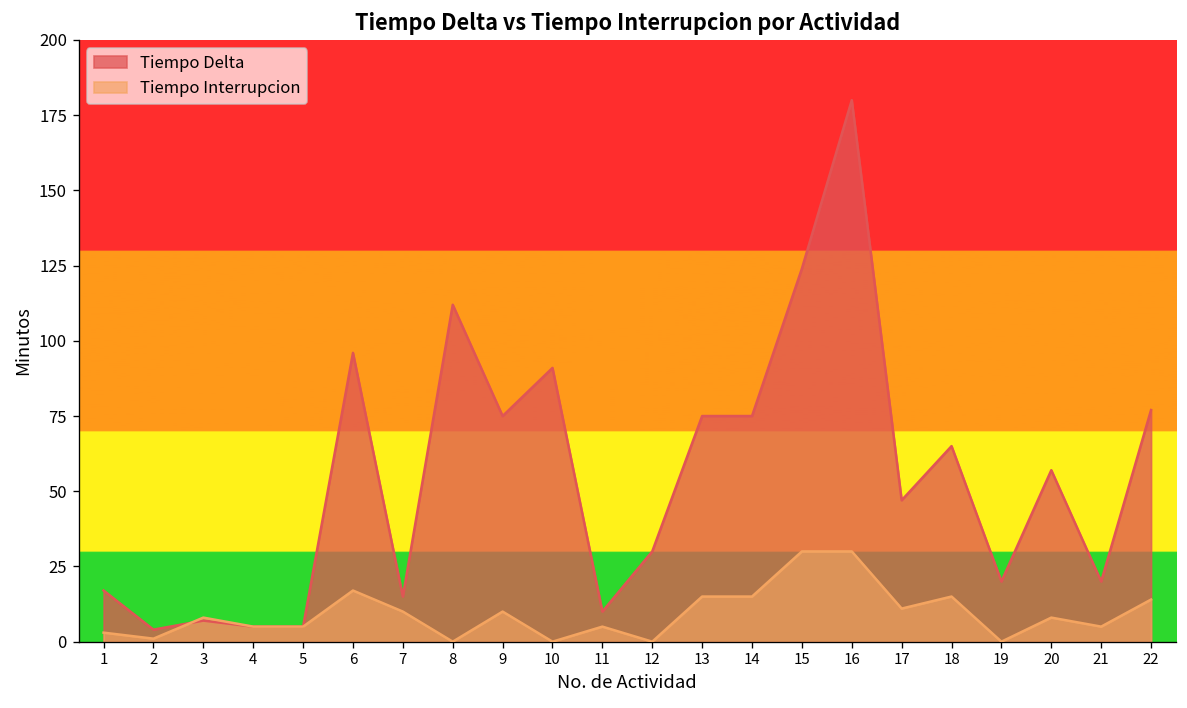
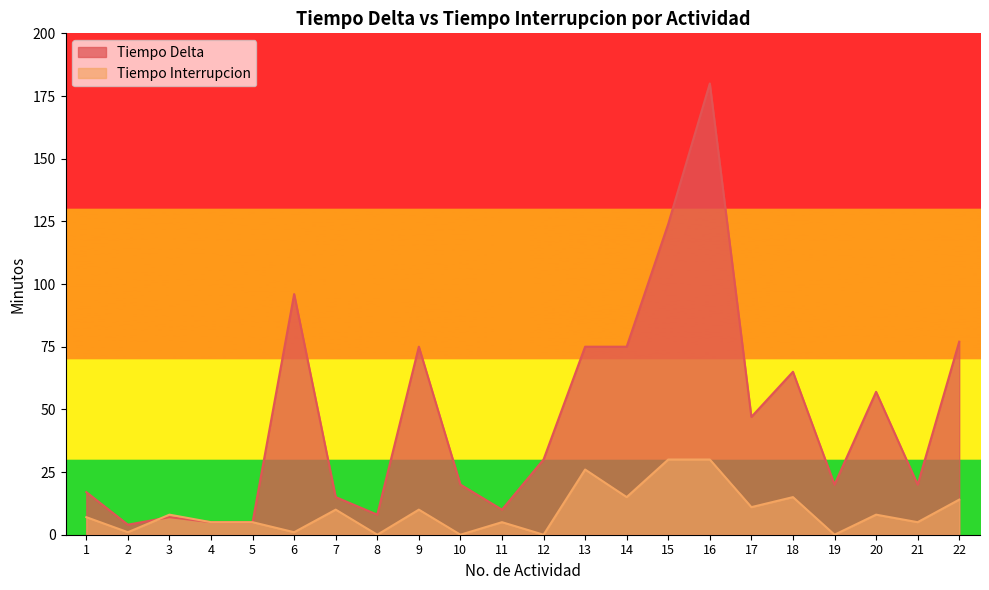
Tiempo Interrupcion, 1: 3 -> 7
Tiempo Interrupcion, 6: 17 -> 1
Tiempo Delta, 8: 112 -> 8
Tiempo Delta, 10: 91 -> 20
Tiempo Interrupcion, 13: 15 -> 26
